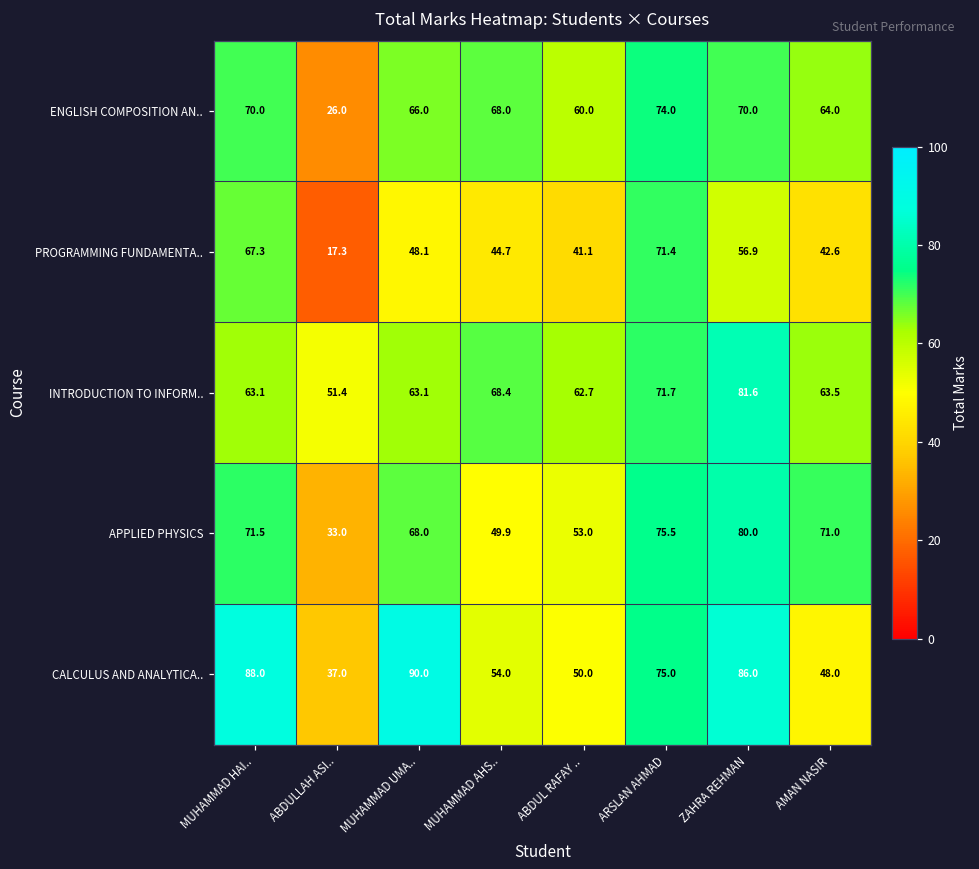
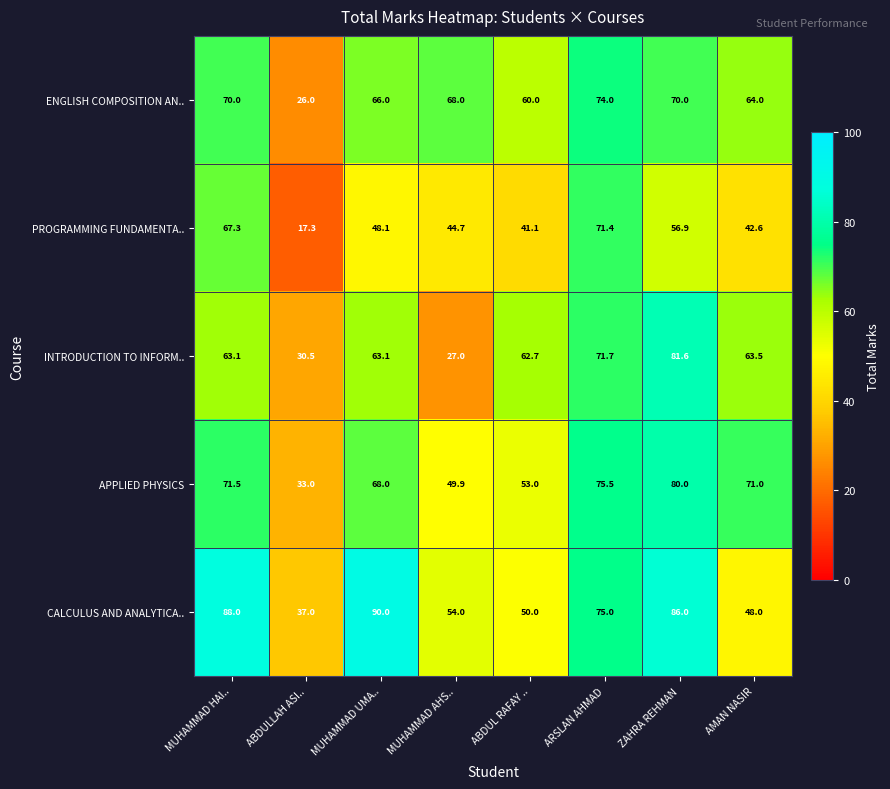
INTRODUCTION TO INFORM.., ABDULLAH ASI..: 51.4 -> 30.5
INTRODUCTION TO INFORM.., MUHAMMAD AHS..: 68.4 -> 27.0
